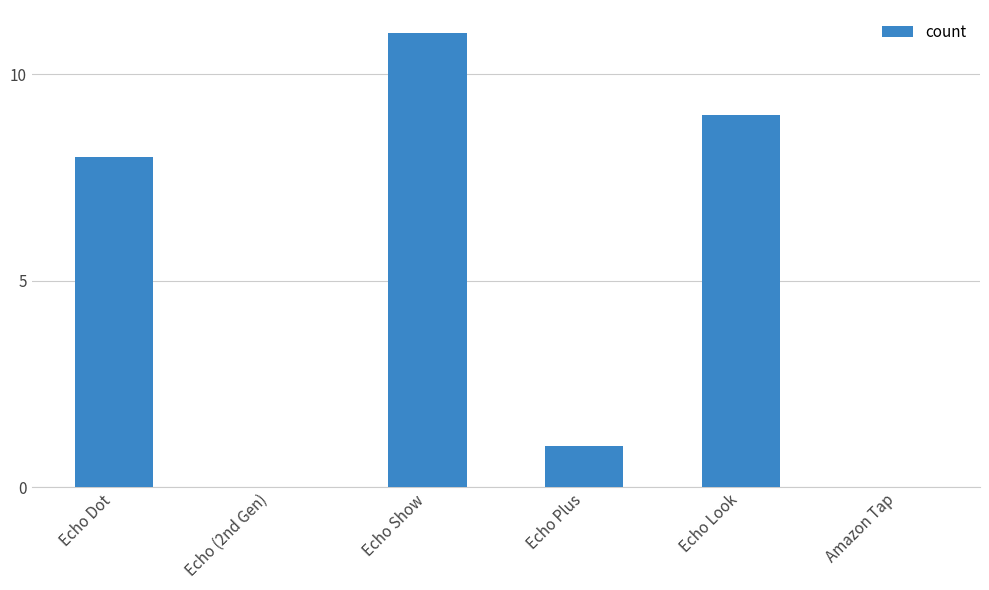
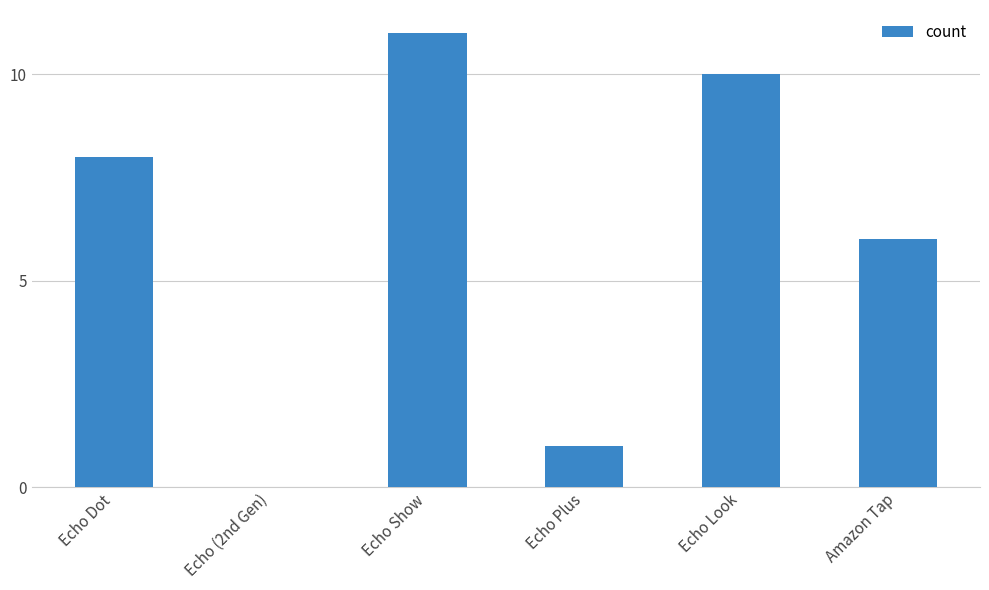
Echo Look: 9 -> 10
Amazon Tap: 0 -> 6
